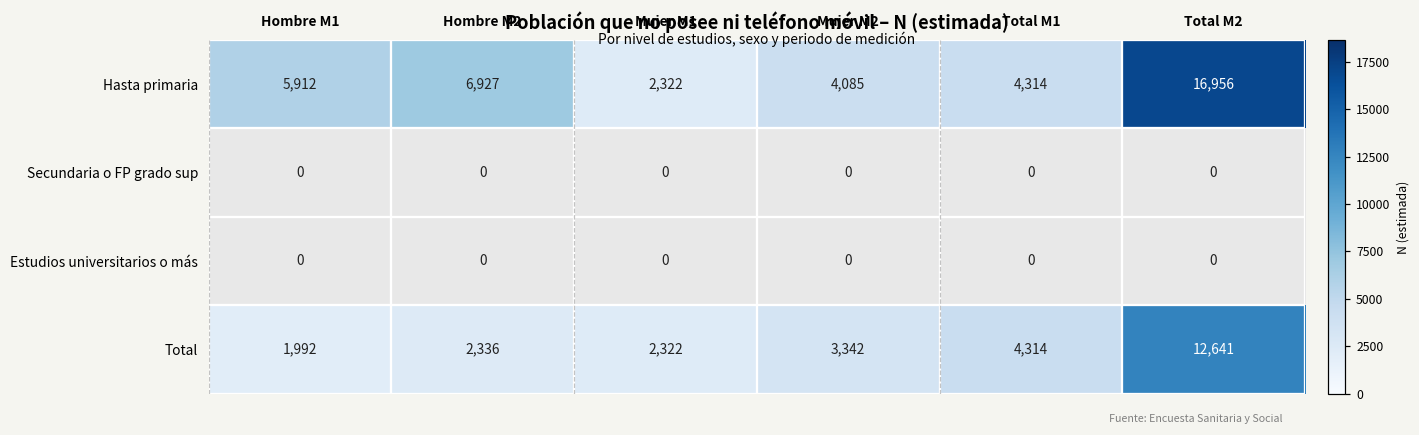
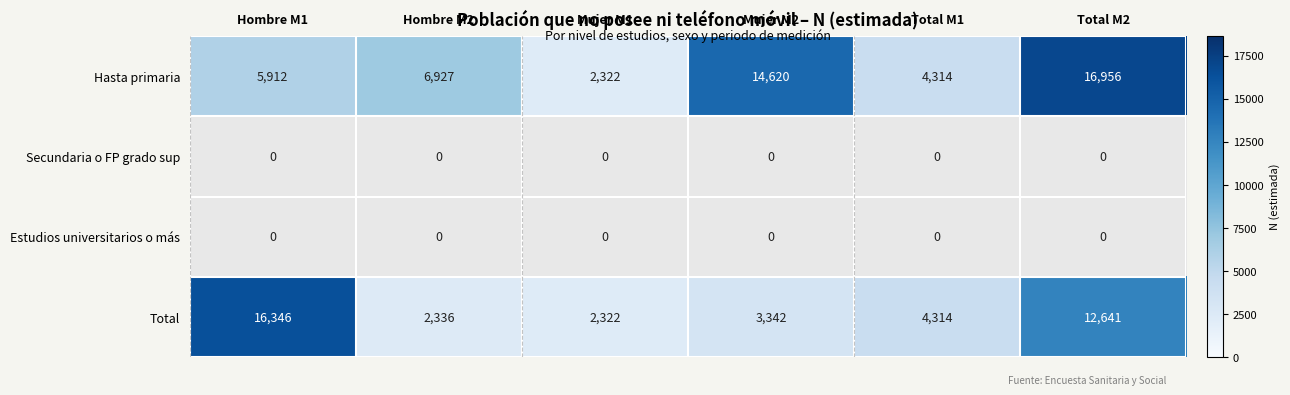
Hasta primaria, Mujer M2: 4,085 -> 14,620
Total, Hombre M1: 1,992 -> 16,346
